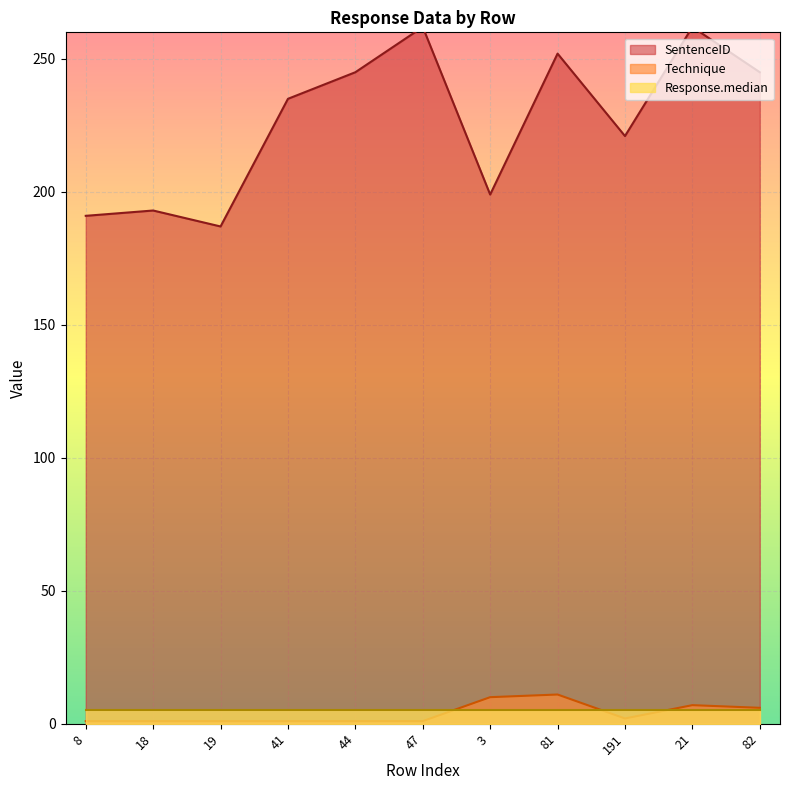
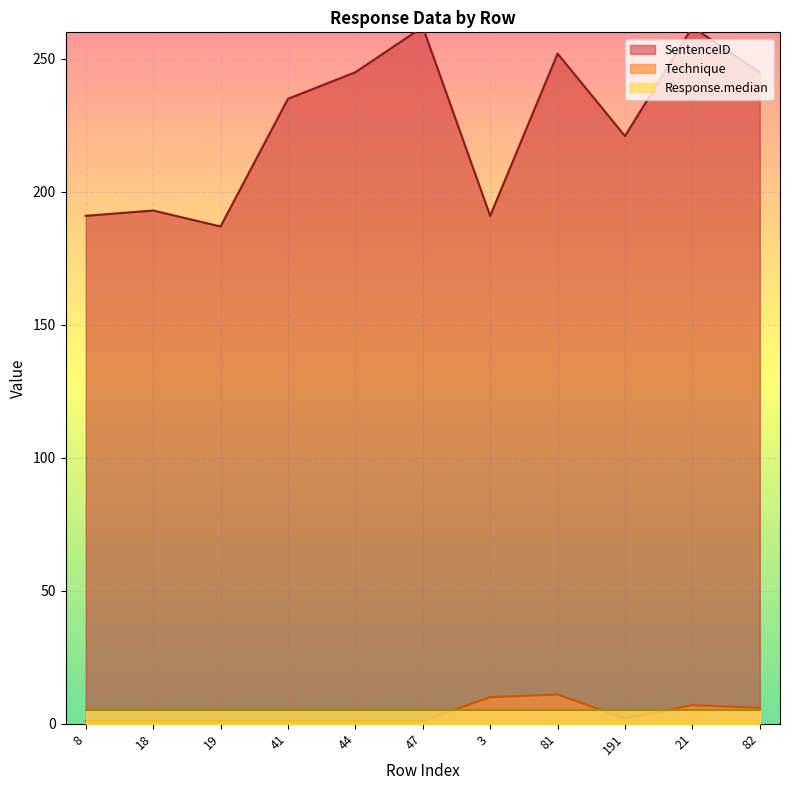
SentenceID, 3: 199 -> 191
